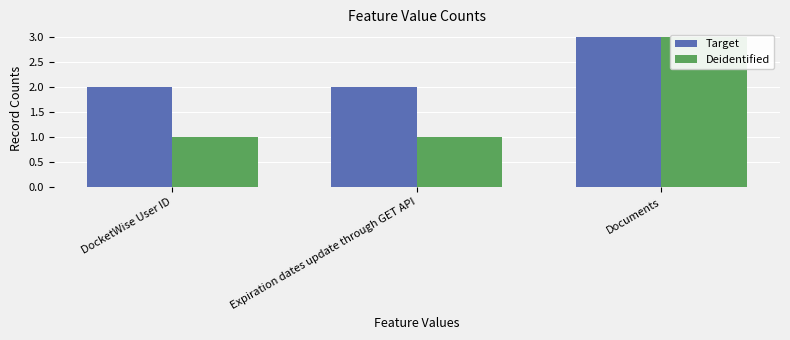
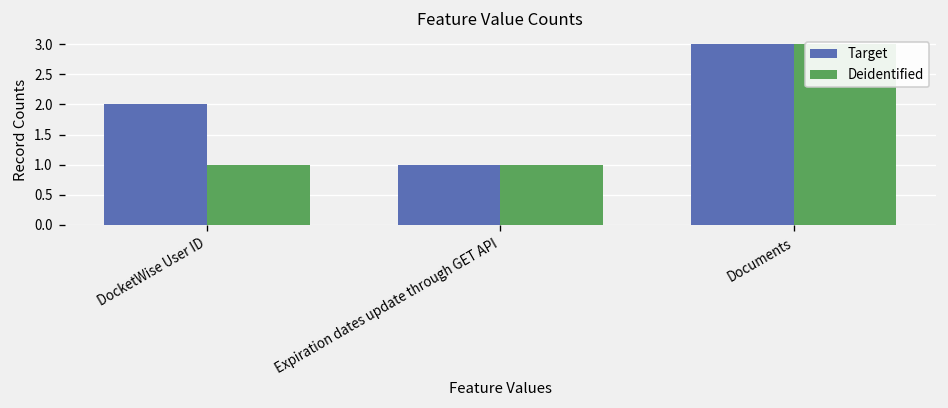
Target, Expiration dates update through GET API: 2 -> 1
